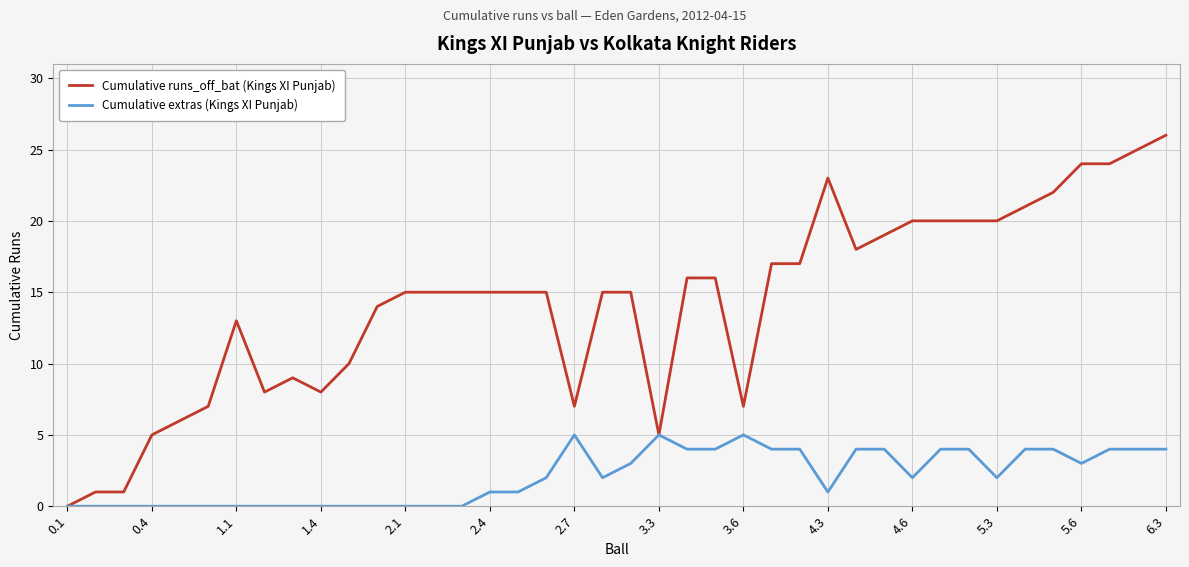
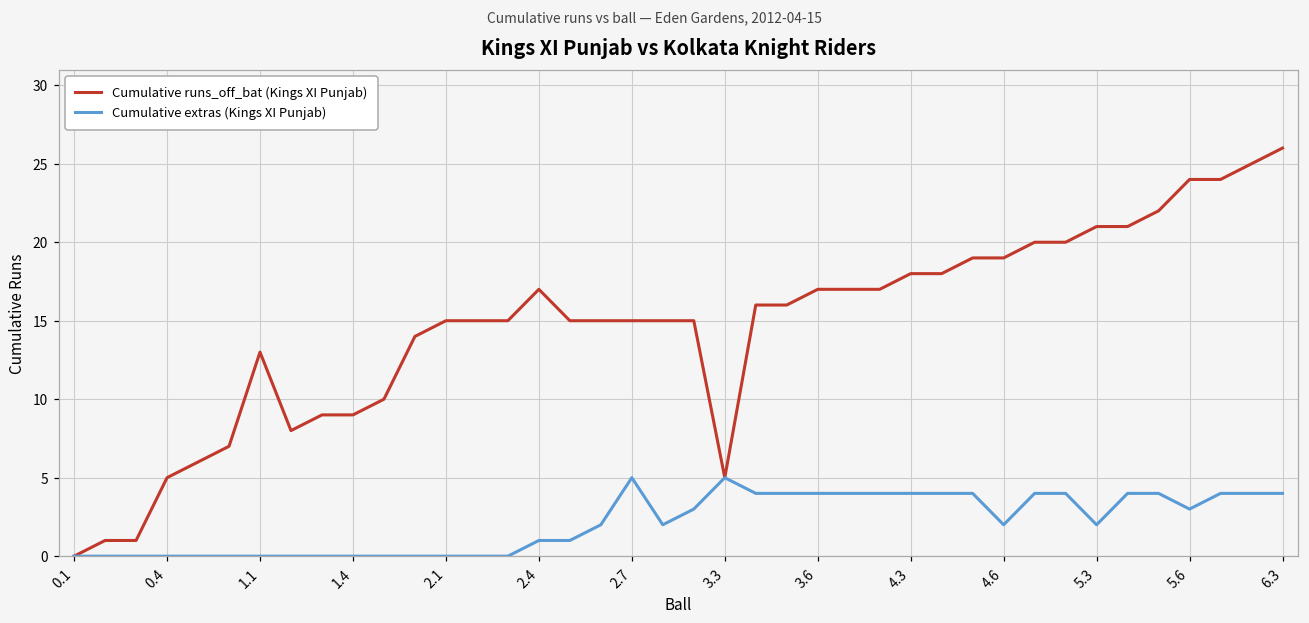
Cumulative runs_off_bat (Kings XI Punjab), 1.4: 8 -> 9
Cumulative runs_off_bat (Kings XI Punjab), 2.4: 15 -> 17
Cumulative runs_off_bat (Kings XI Punjab), 2.7: 7 -> 15
Cumulative runs_off_bat (Kings XI Punjab), 3.6: 7 -> 17
Cumulative extras (Kings XI Punjab), 3.6: 5 -> 4
Cumulative runs_off_bat (Kings XI Punjab), 4.3: 23 -> 18
Cumulative extras (Kings XI Punjab), 4.3: 1 -> 4
Cumulative runs_off_bat (Kings XI Punjab), 4.6: 20 -> 19
Cumulative runs_off_bat (Kings XI Punjab), 5.3: 20 -> 21
